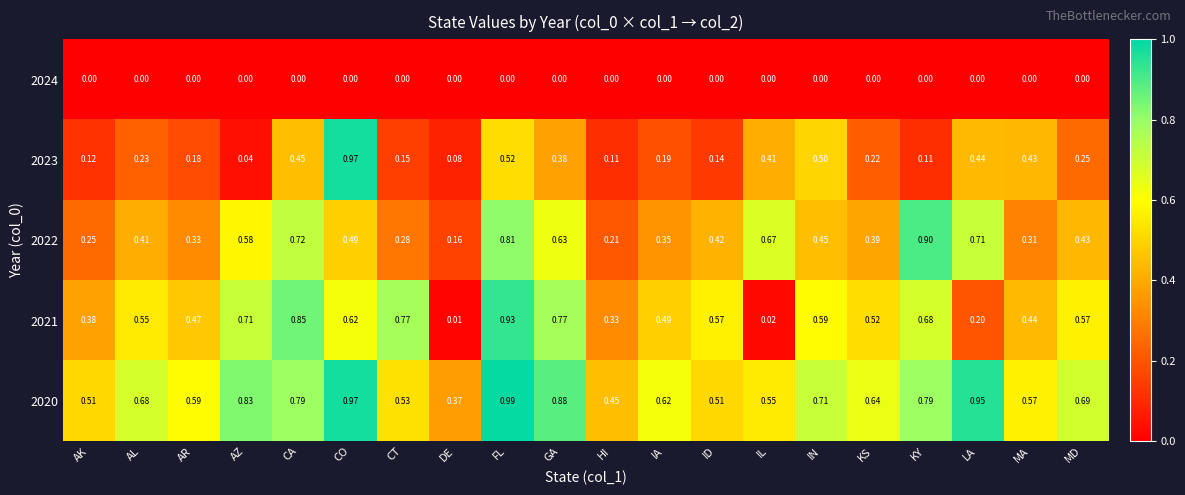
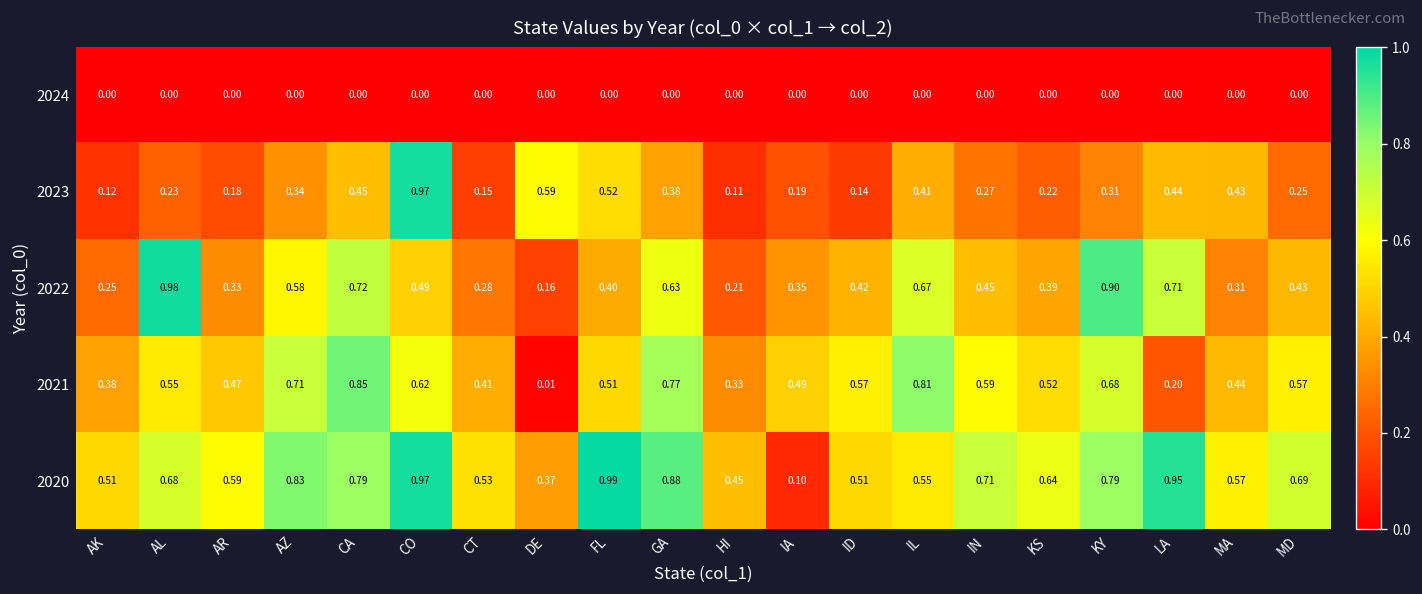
2023, AZ: 0.04 -> 0.34
2023, DE: 0.08 -> 0.59
2023, IN: 0.50 -> 0.27
2023, KY: 0.11 -> 0.31
2022, AL: 0.41 -> 0.98
2022, FL: 0.81 -> 0.40
2021, CT: 0.77 -> 0.41
2021, FL: 0.93 -> 0.51
2021, IL: 0.02 -> 0.81
2020, IA: 0.62 -> 0.10
